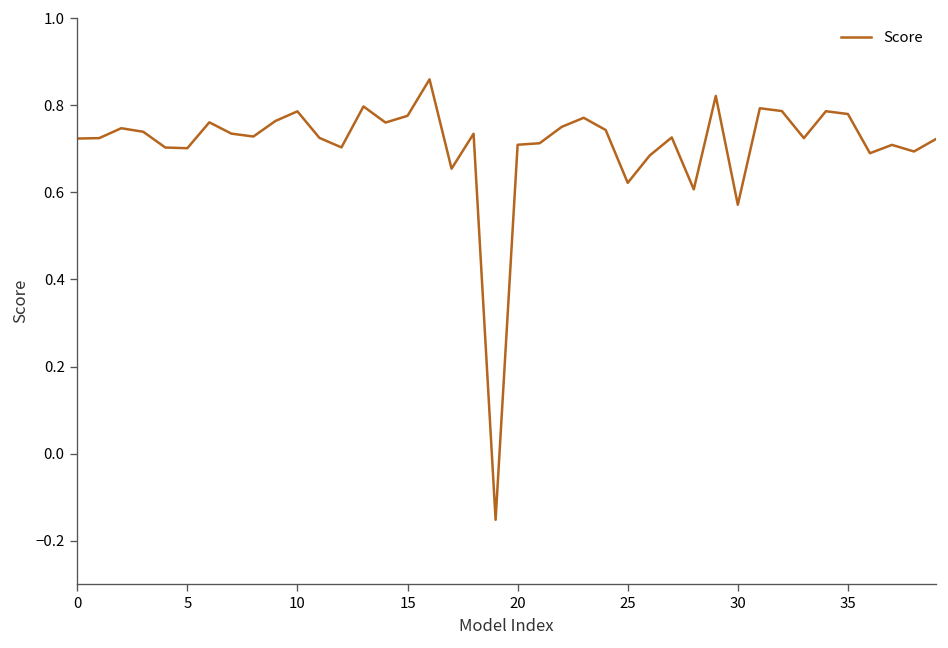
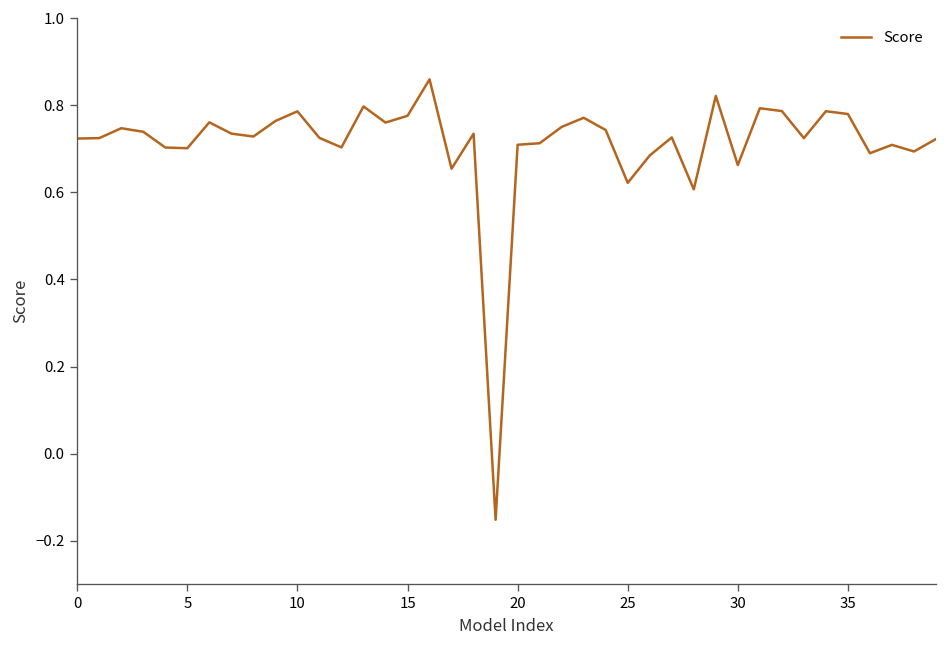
30: 0.57 -> 0.66
